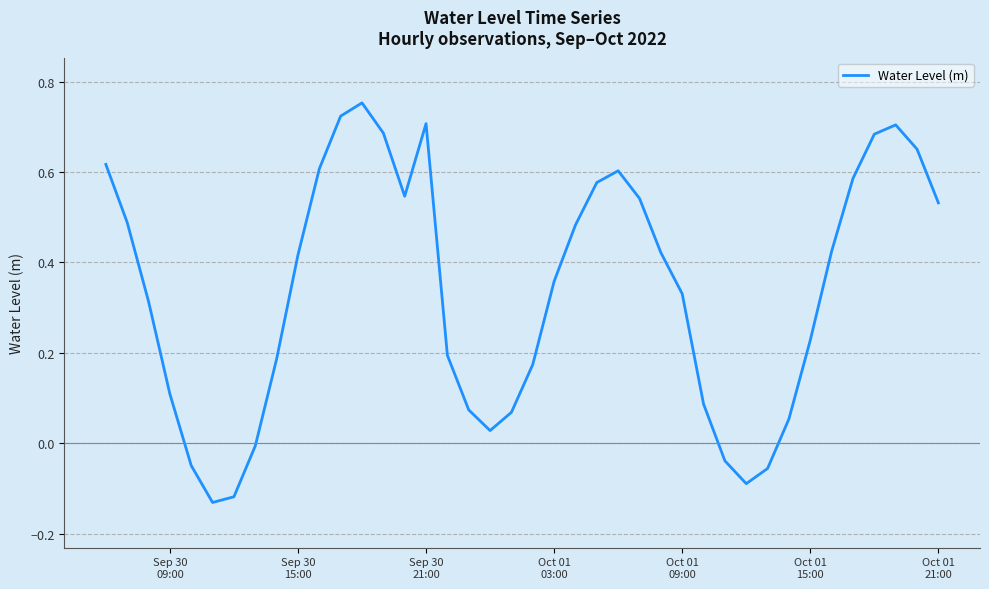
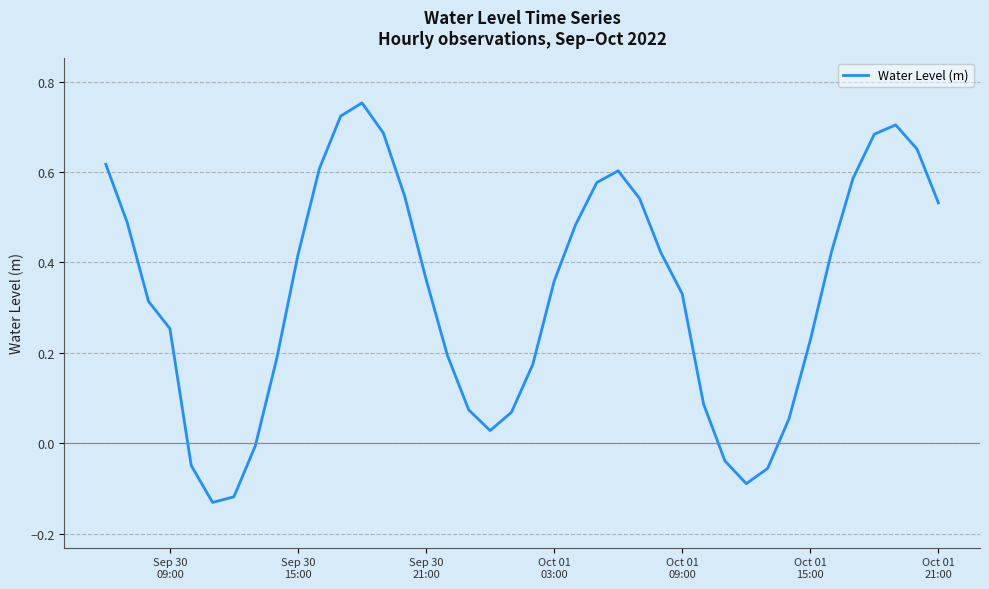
Sep 30 09:00: 0.11 -> 0.25
Sep 30 21:00: 0.71 -> 0.36
